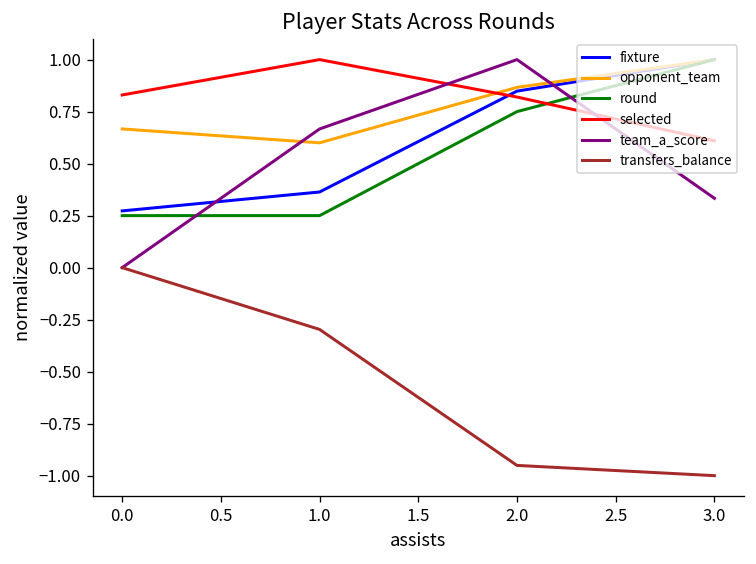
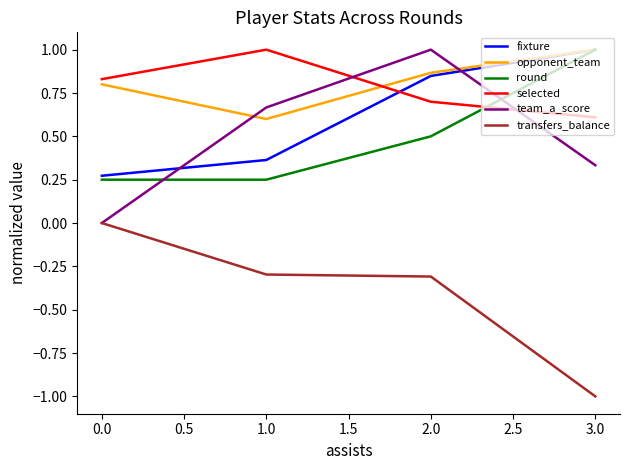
opponent_team, 0.0: 0.67 -> 0.80
round, 2.0: 0.75 -> 0.50
selected, 2.0: 0.82 -> 0.70
transfers_balance, 2.0: -0.95 -> -0.31
